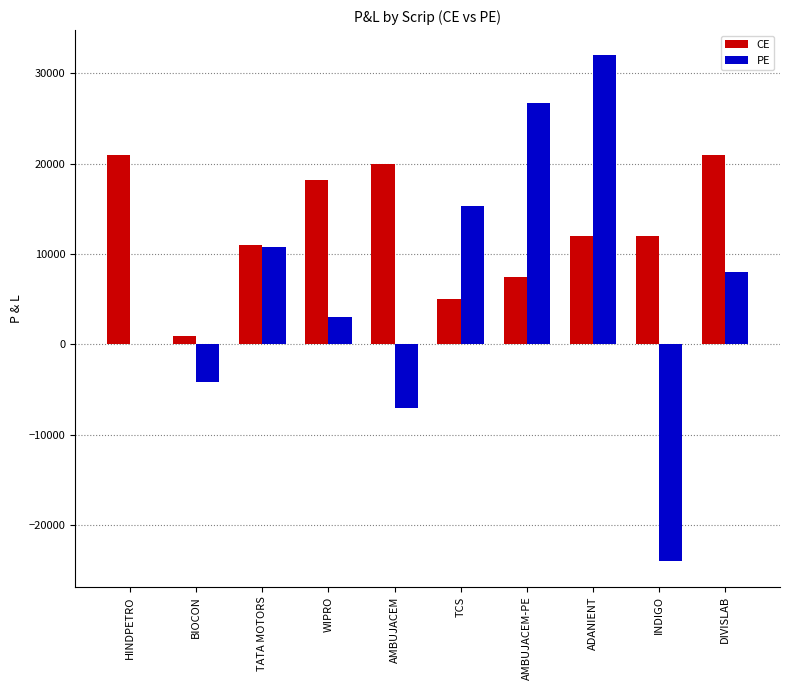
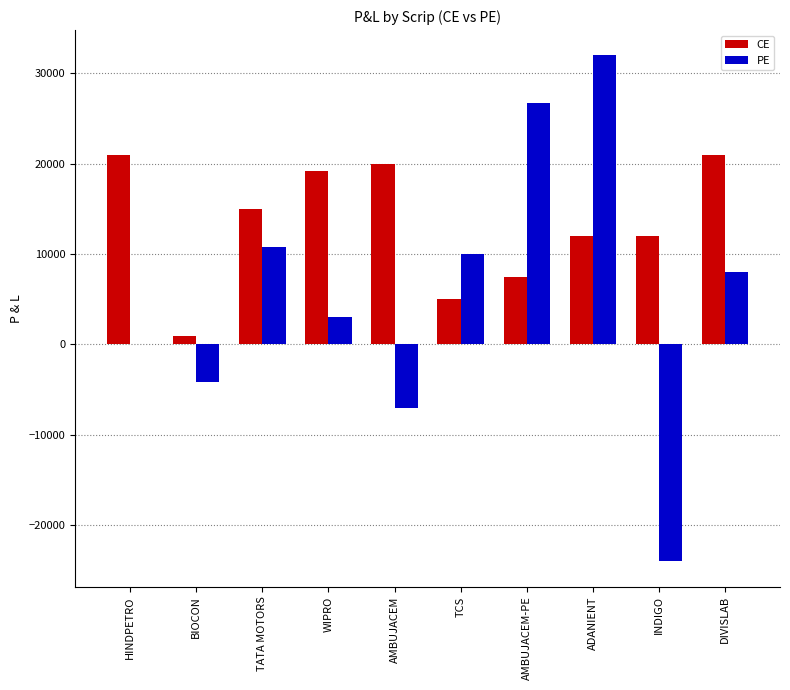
CE, TATA MOTORS: 11000 -> 15000
CE, WIPRO: 18000 -> 19000
PE, TCS: 15000 -> 10000
